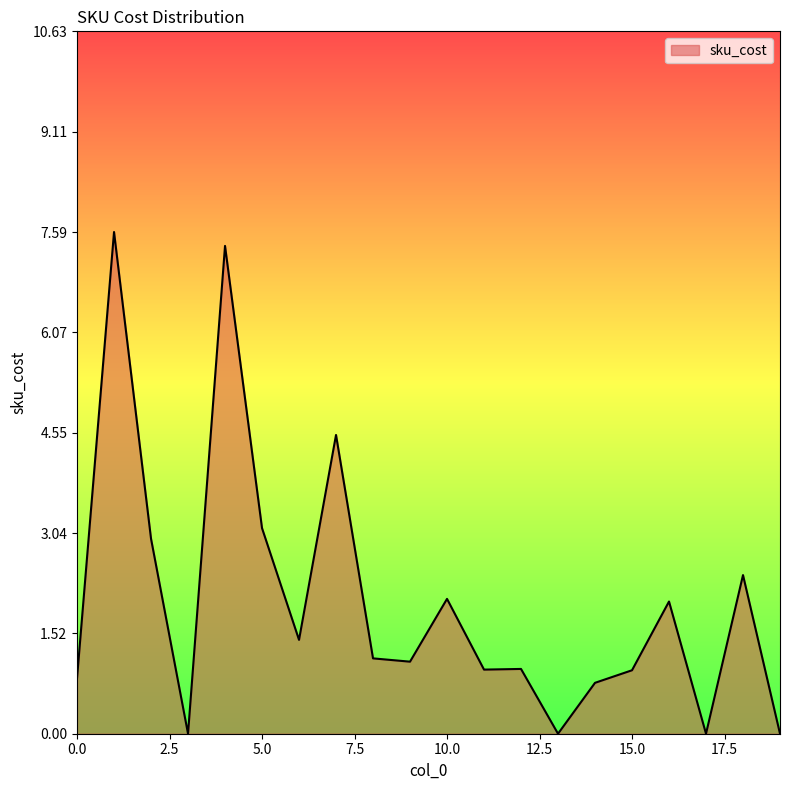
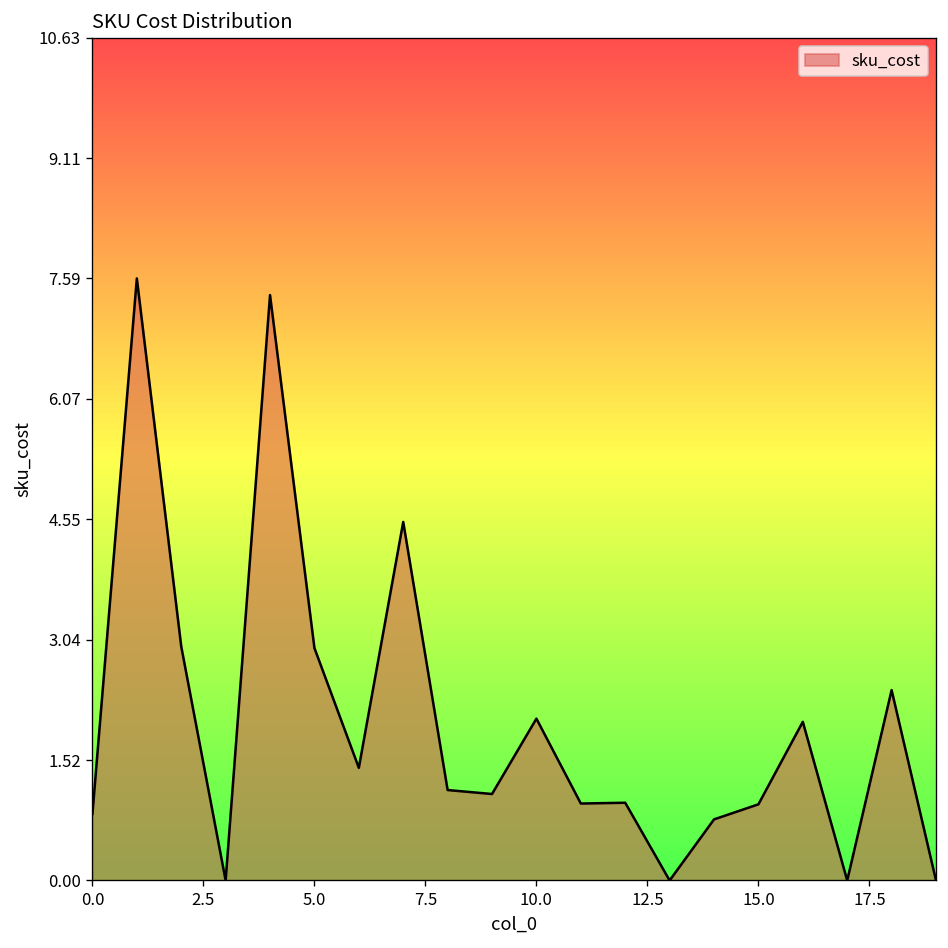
5.0: 3.1 -> 2.9
